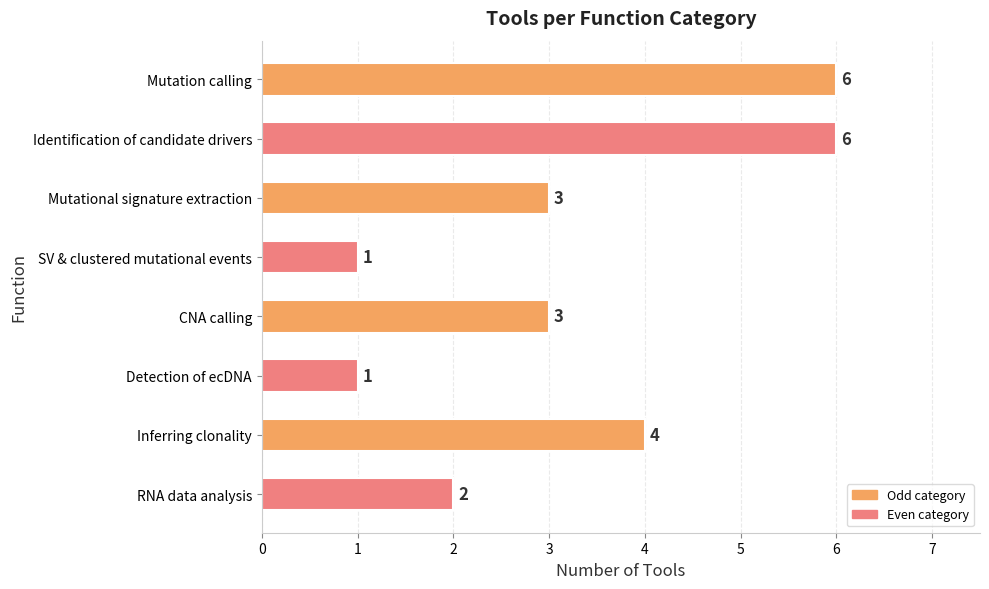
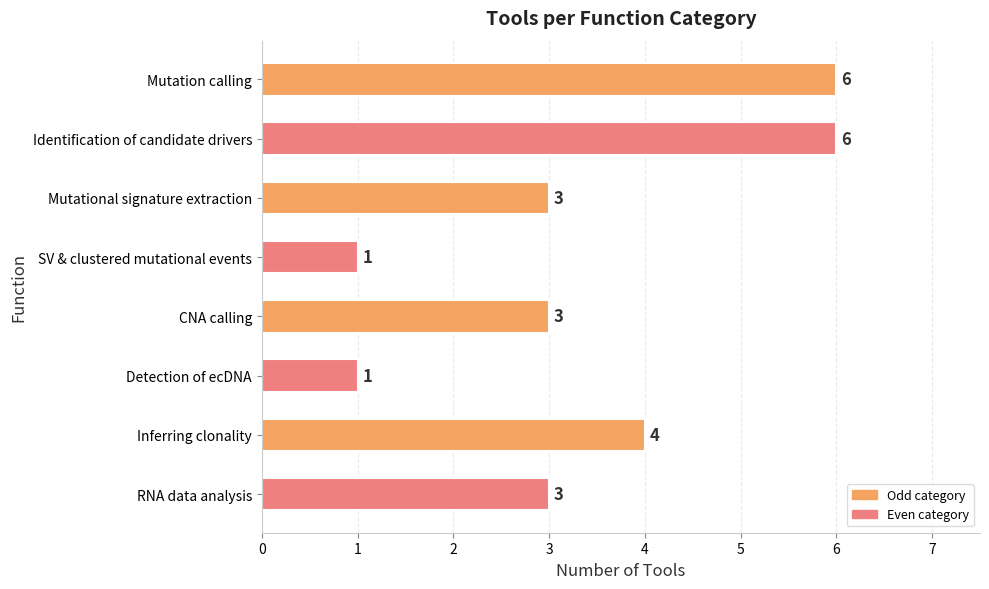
RNA data analysis: 2 -> 3
